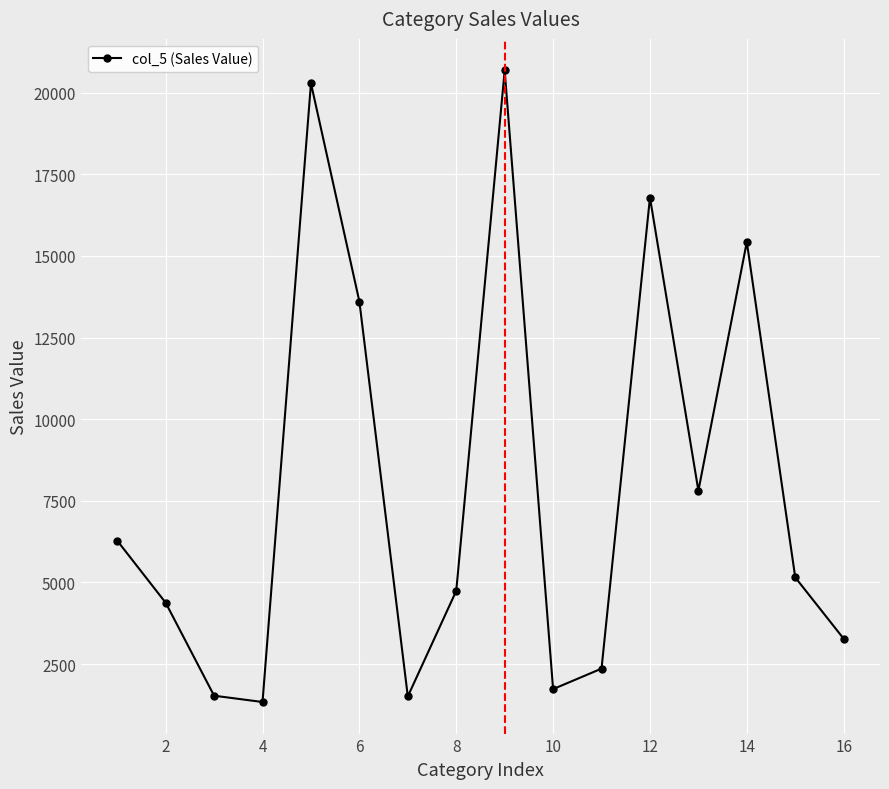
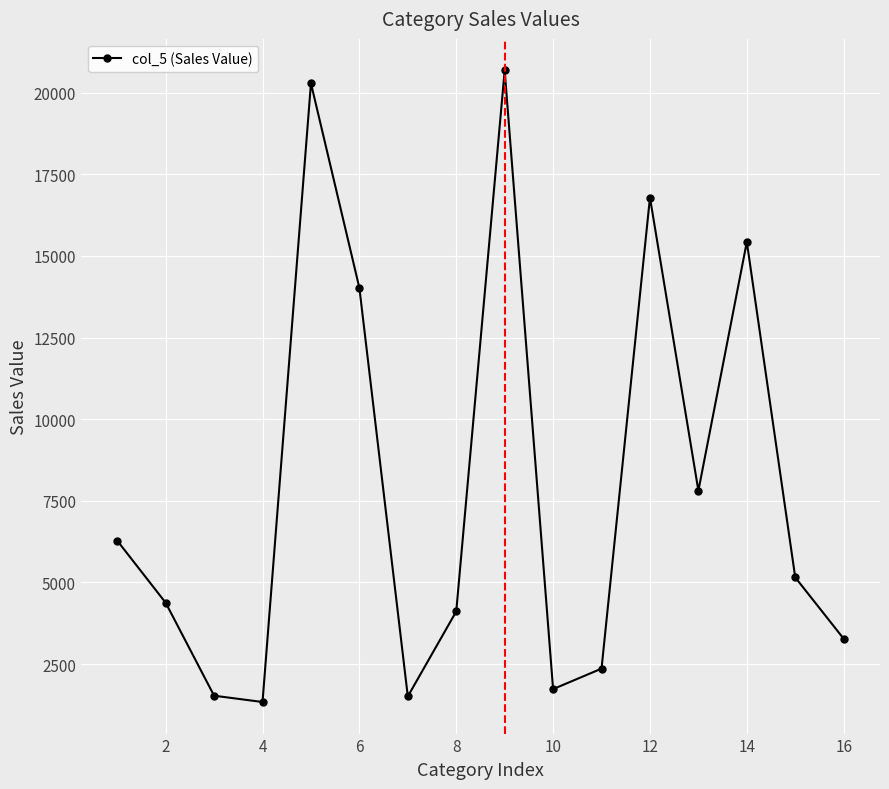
6: 13600 -> 14000
8: 4700 -> 4100
